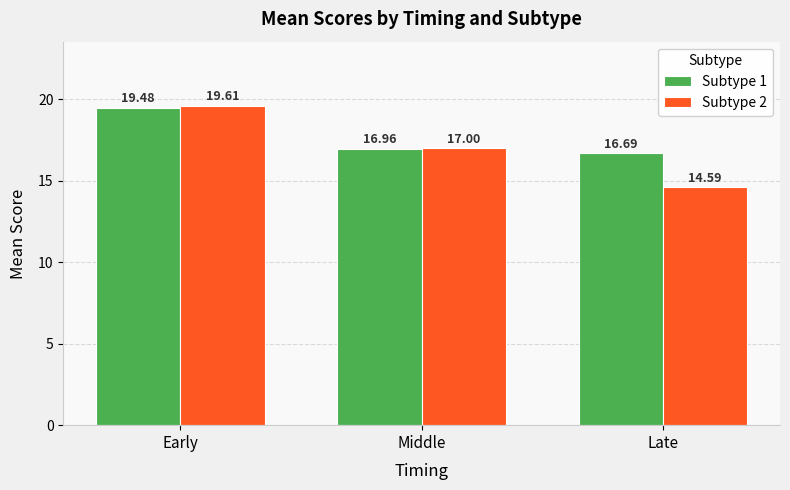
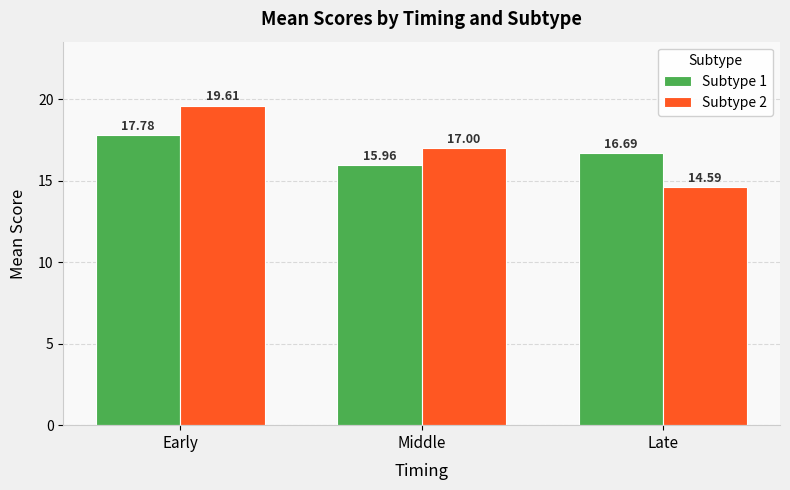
Subtype 1, Early: 19.48 -> 17.78
Subtype 1, Middle: 16.96 -> 15.96
